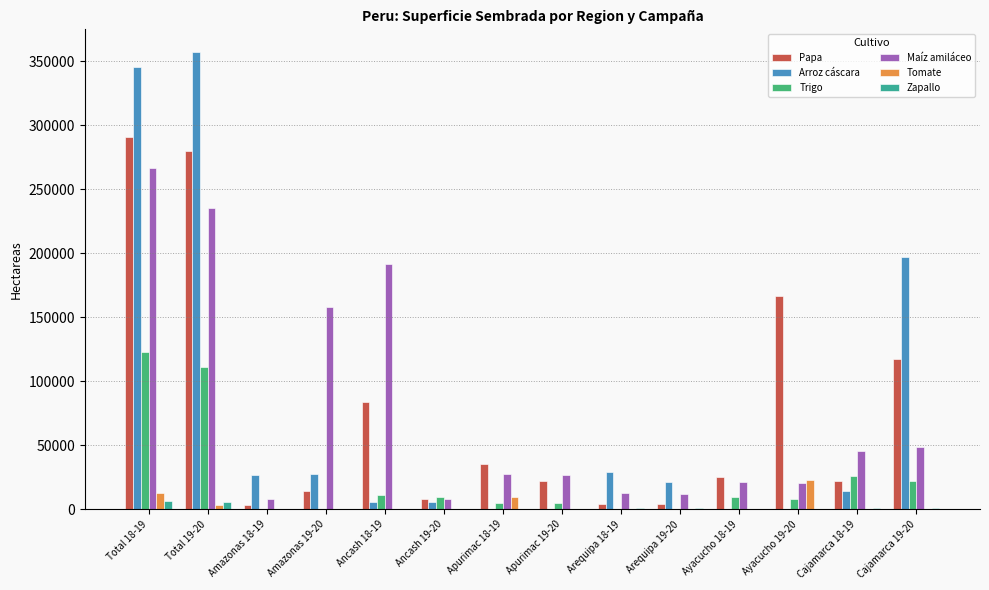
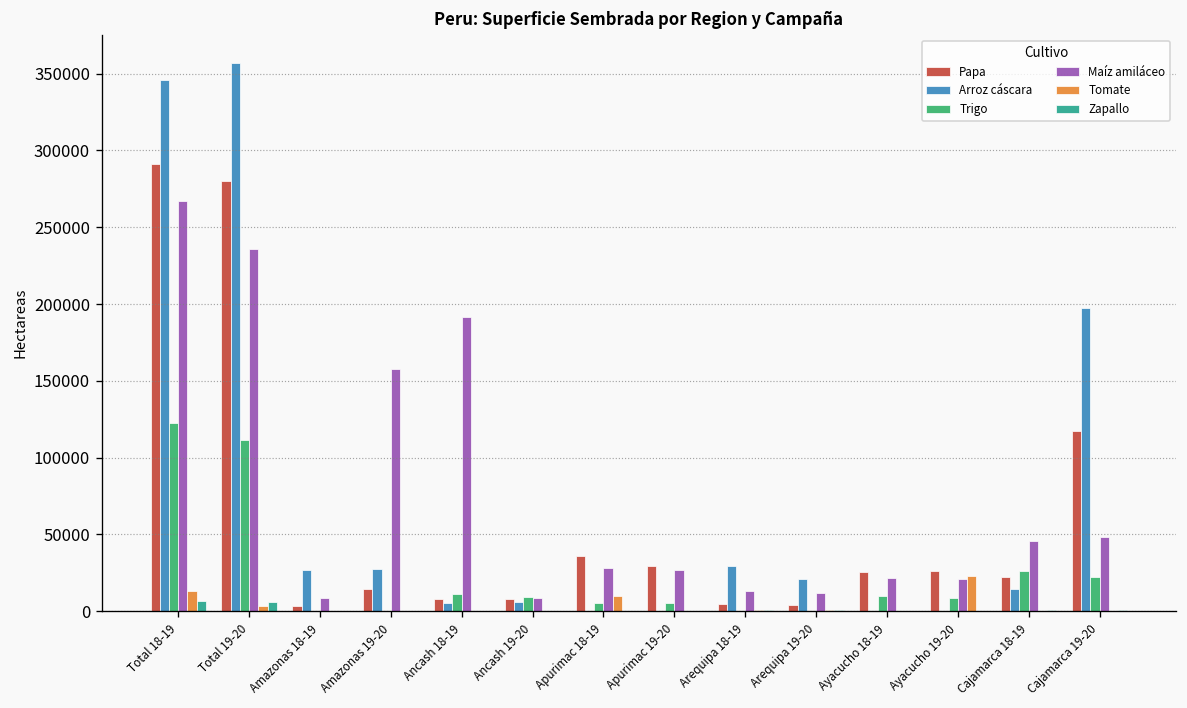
Papa, Ancash 18-19: 84000 -> 8000
Papa, Apurimac 19-20: 22000 -> 30000
Papa, Ayacucho 19-20: 167000 -> 26000
